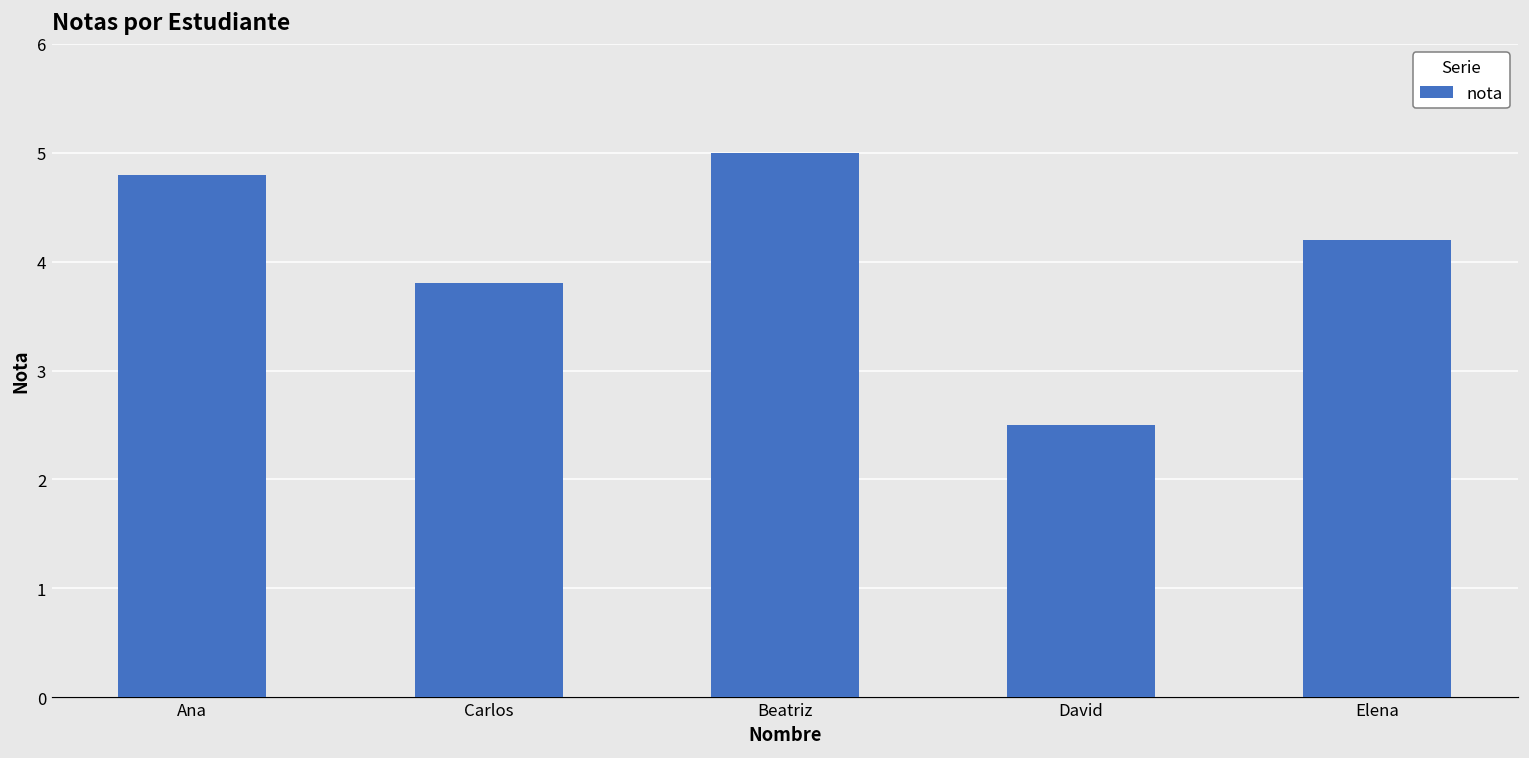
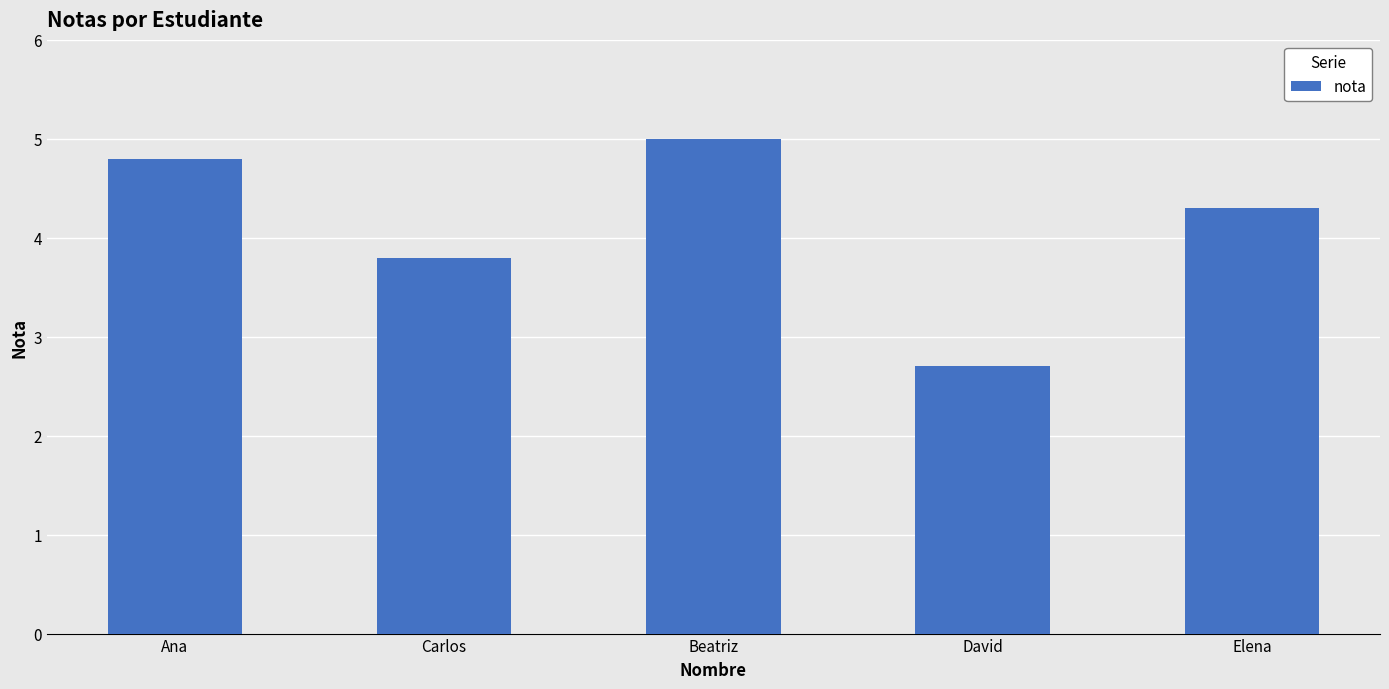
David: 2.5 -> 2.7
Elena: 4.2 -> 4.3
